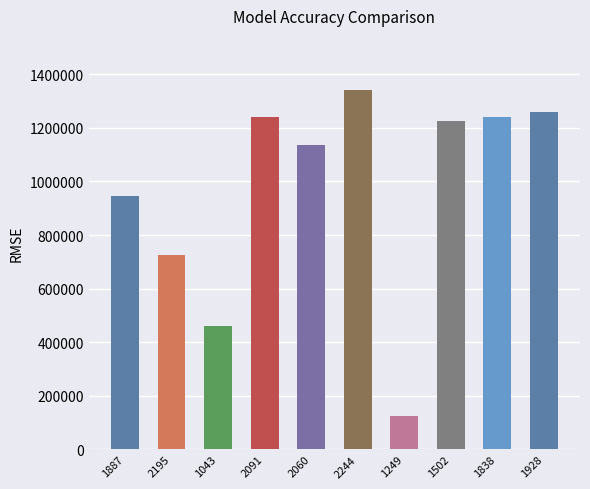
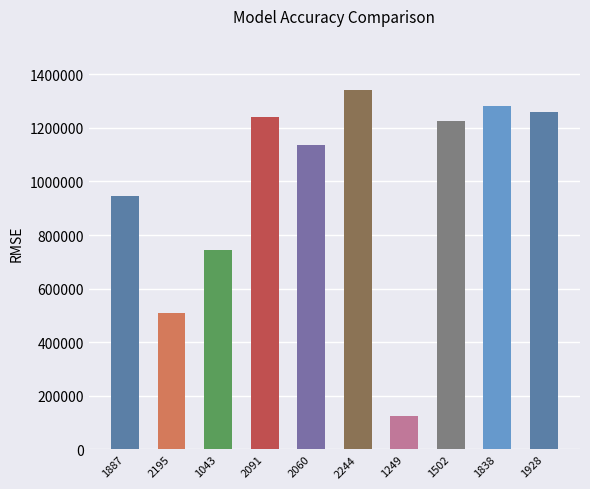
2195: 720000 -> 510000
1043: 460000 -> 750000
1838: 1240000 -> 1280000
